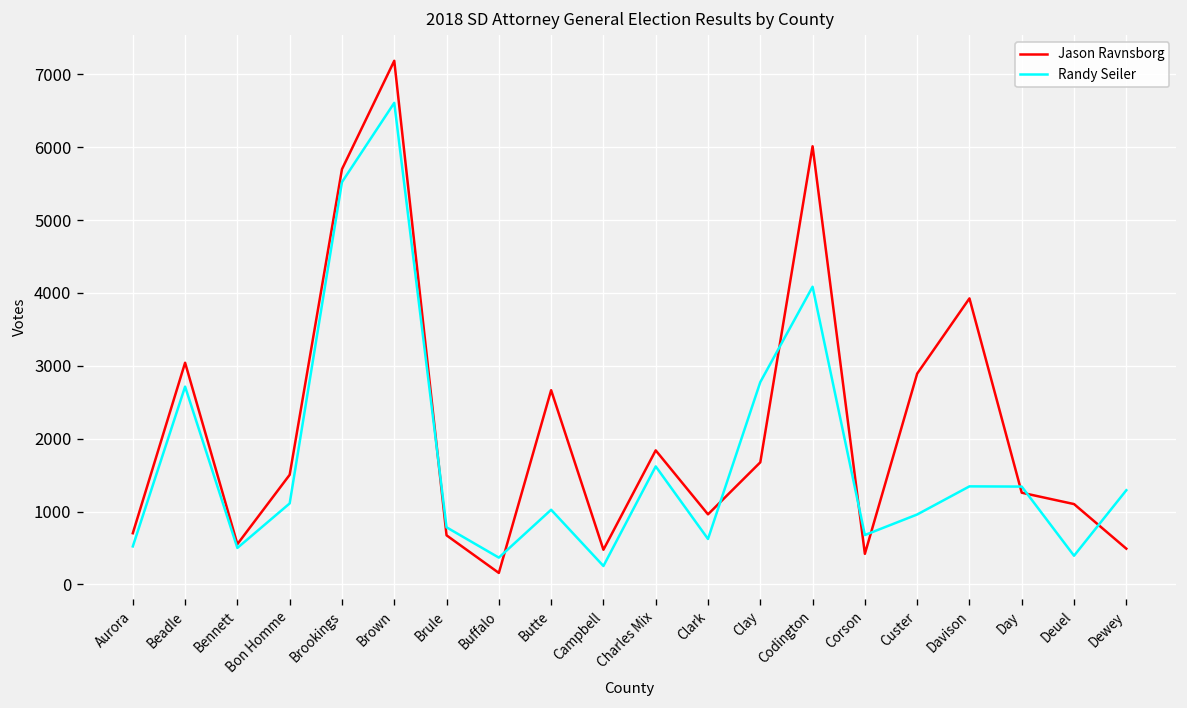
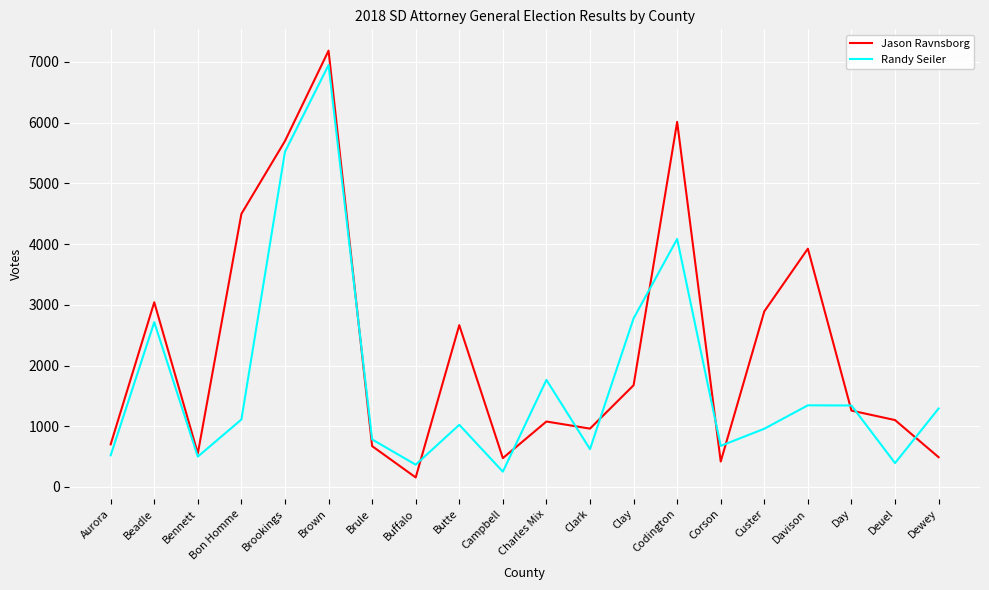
Jason Ravnsborg, Bon Homme: 1500 -> 4500
Randy Seiler, Brown: 6600 -> 6900
Jason Ravnsborg, Charles Mix: 1800 -> 1100
Randy Seiler, Charles Mix: 1600 -> 1800
